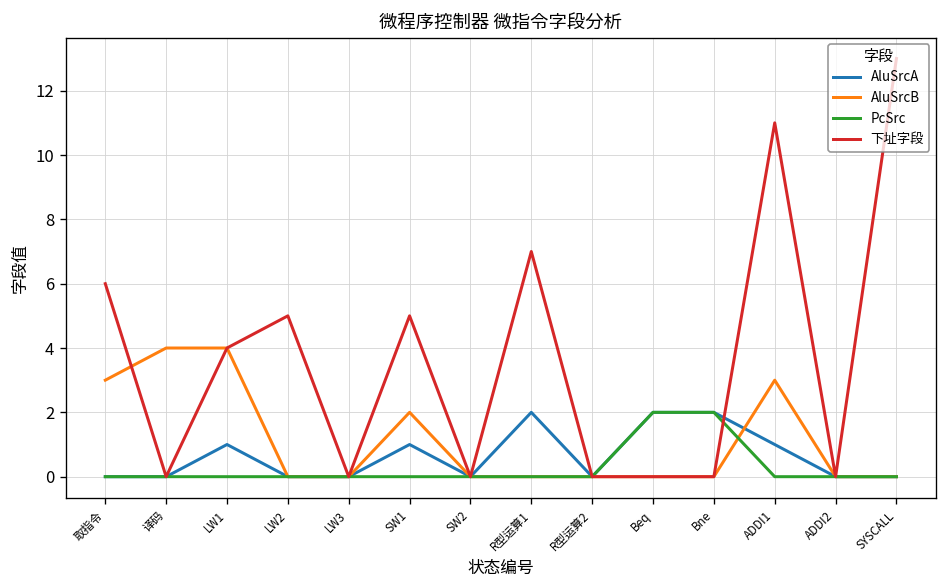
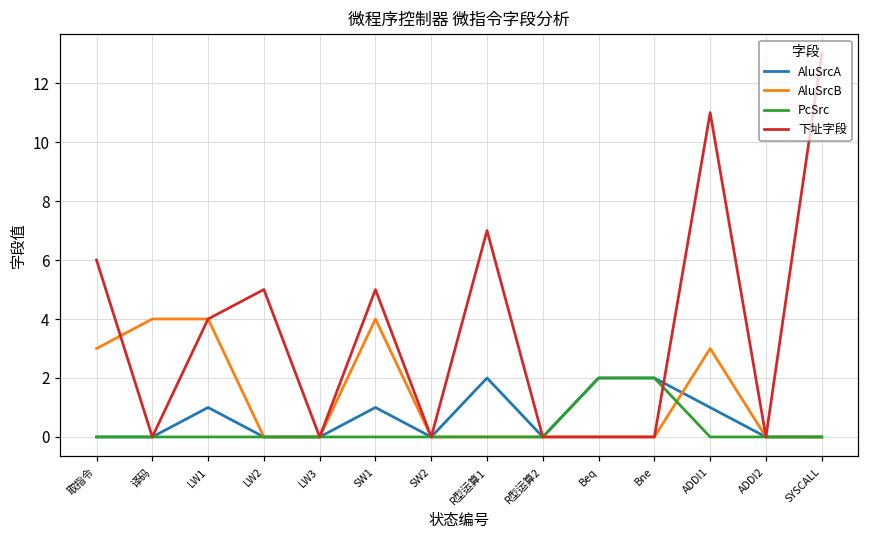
AluSrcB, SW1: 2 -> 4
